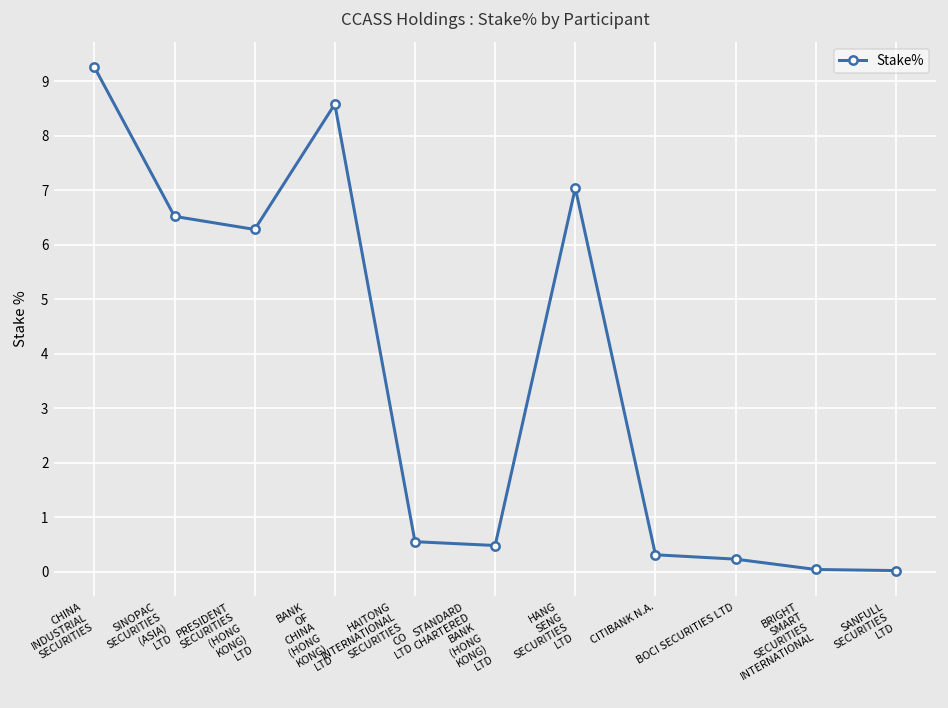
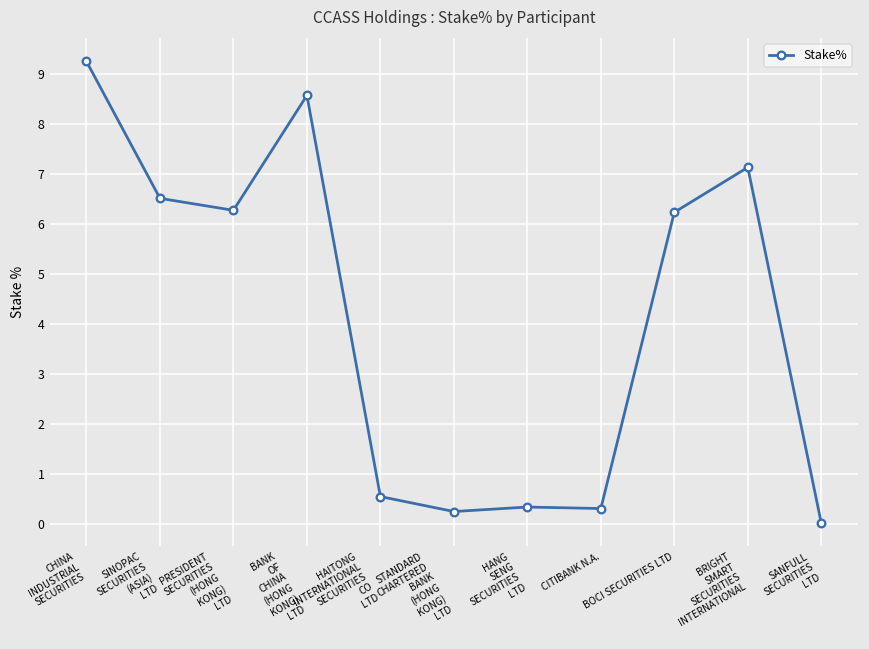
STANDARD CHARTERED BANK (HONG KONG) LTD: 0.5 -> 0.3
HANG SENG SECURITIES LTD: 7.0 -> 0.3
BOCI SECURITIES LTD: 0.2 -> 6.2
BRIGHT SMART SECURITIES INTERNATIONAL: 0.0 -> 7.1
